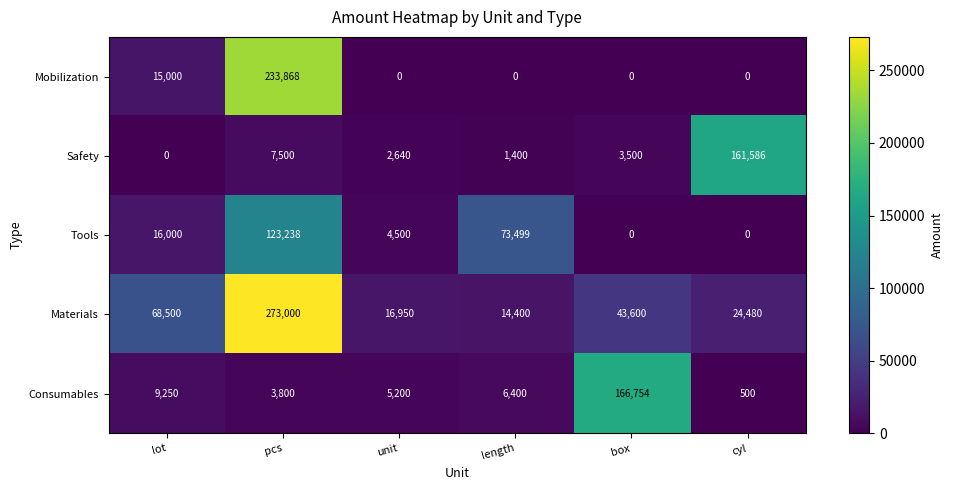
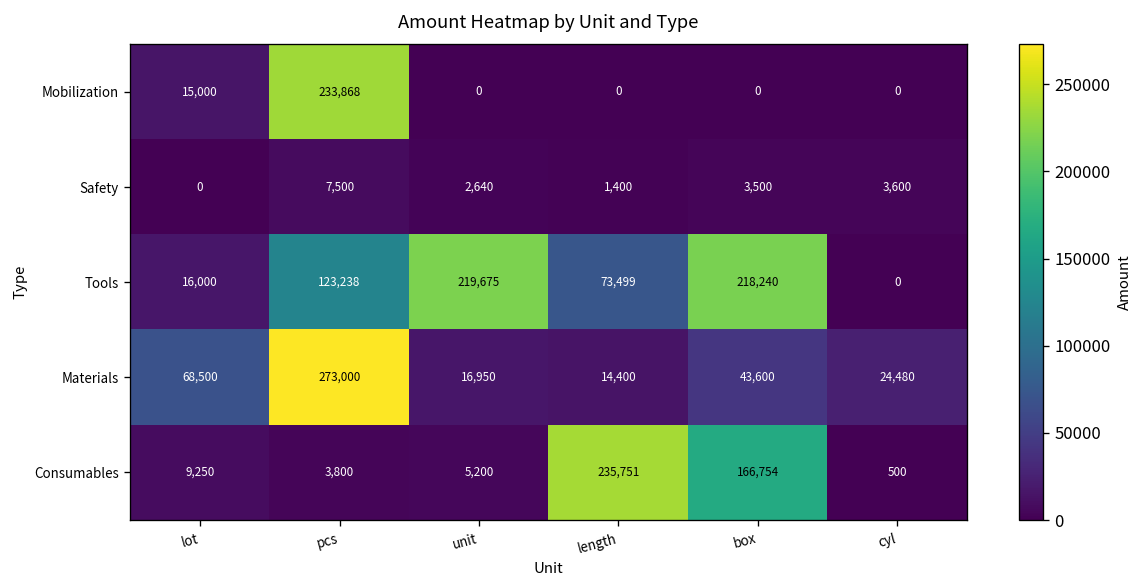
Safety, cyl: 161,586 -> 3,600
Tools, unit: 4,500 -> 219,675
Tools, box: 0 -> 218,240
Consumables, length: 6,400 -> 235,751
